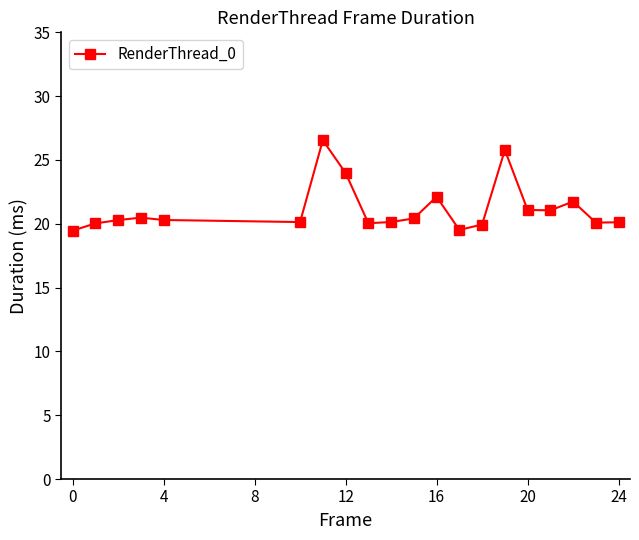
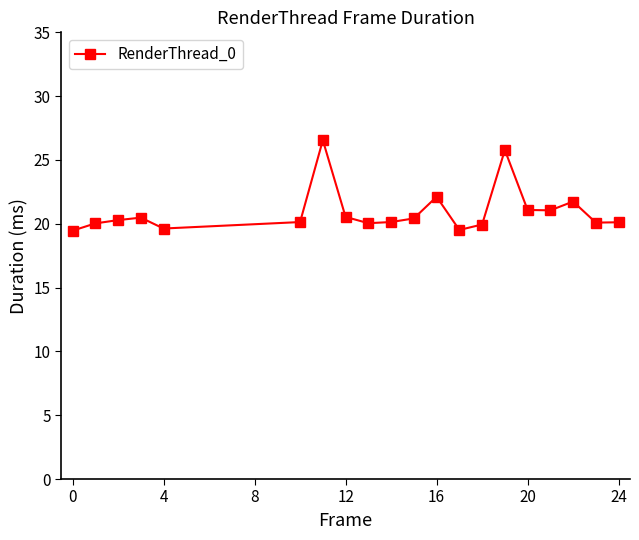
4: 20.3 -> 19.6
12: 24.0 -> 20.5
